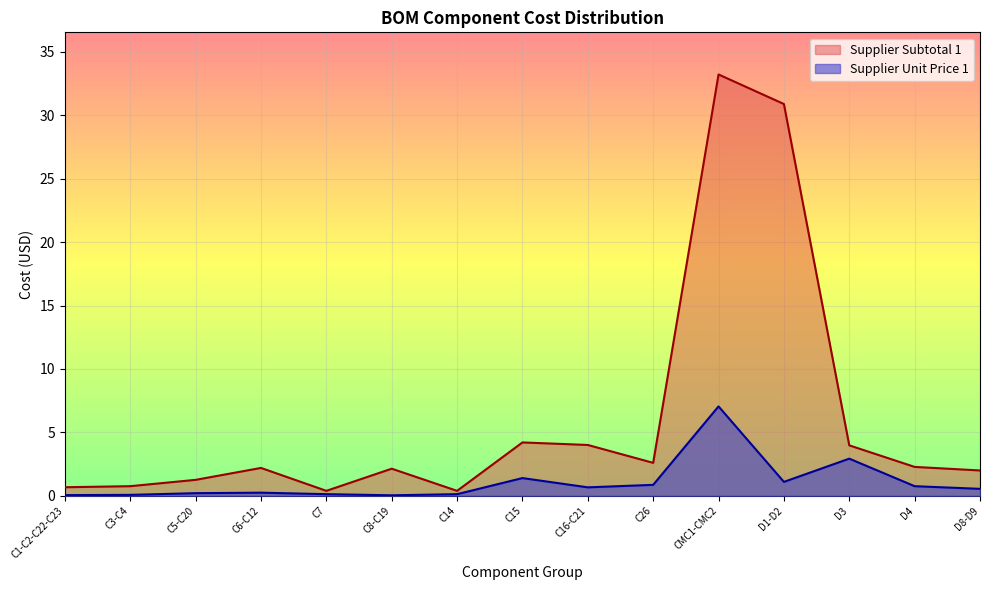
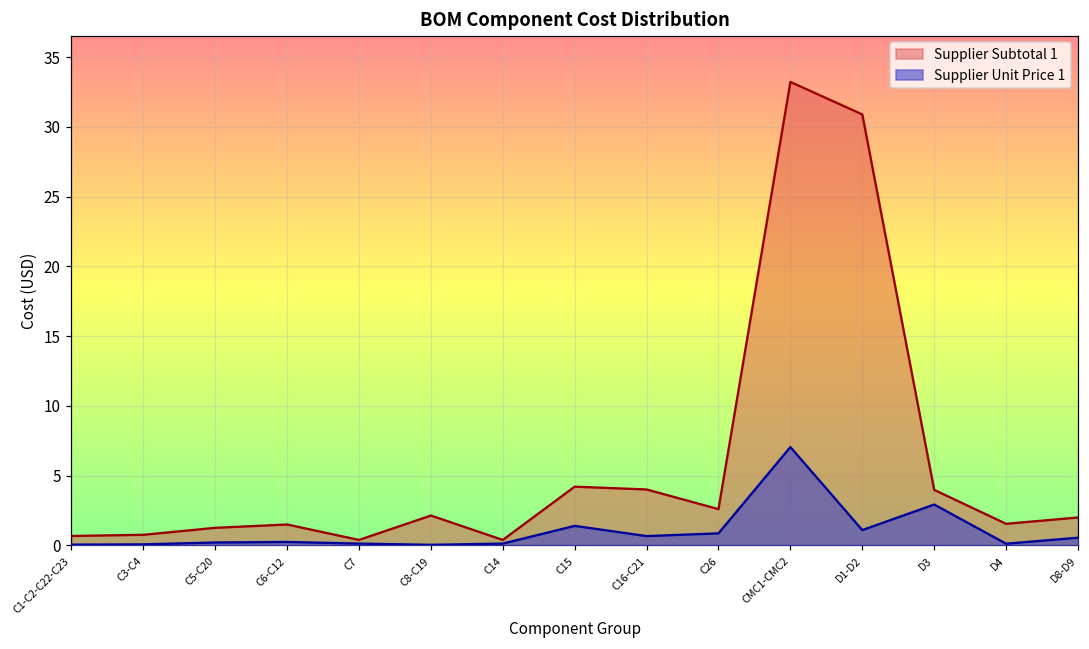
Supplier Subtotal 1, C6-C12: 2.2 -> 1.5
Supplier Subtotal 1, D4: 2.3 -> 1.6
Supplier Unit Price 1, D4: 0.8 -> 0.1
